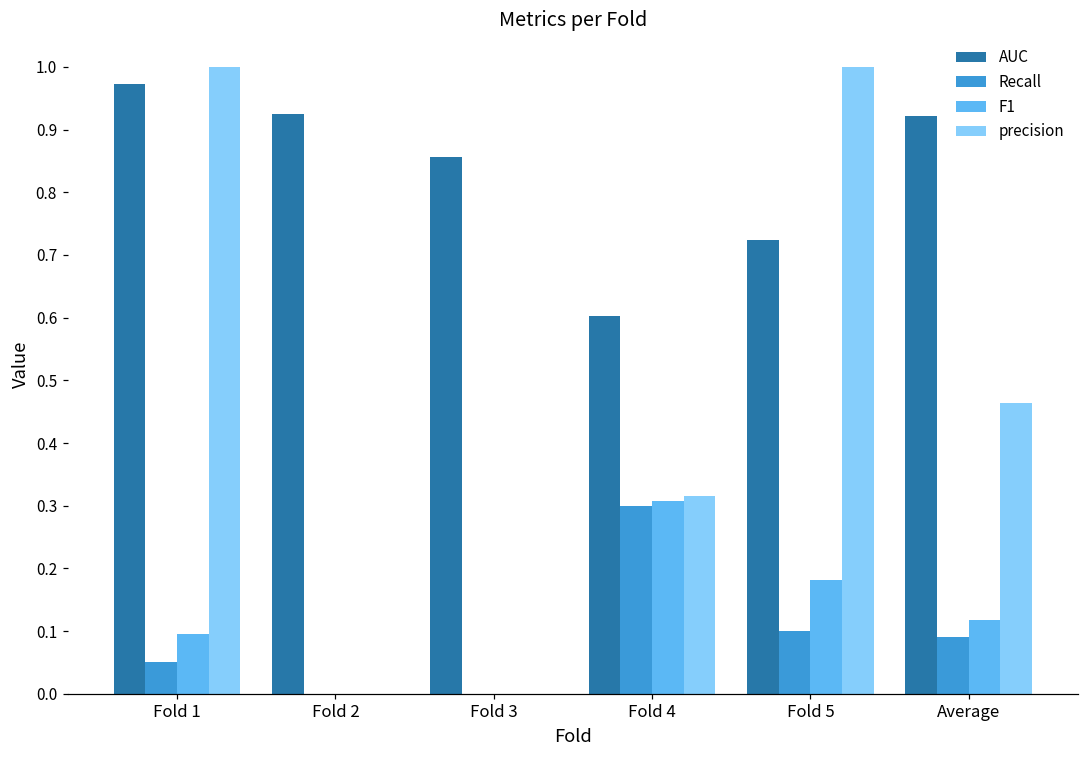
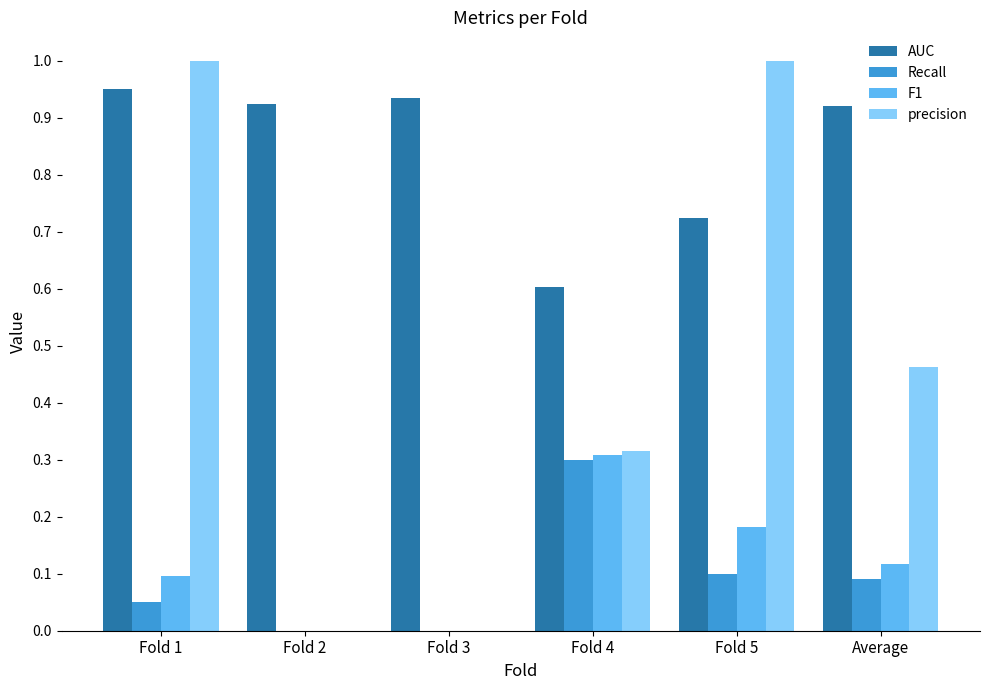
AUC, Fold 1: 0.97 -> 0.95
AUC, Fold 3: 0.86 -> 0.93
